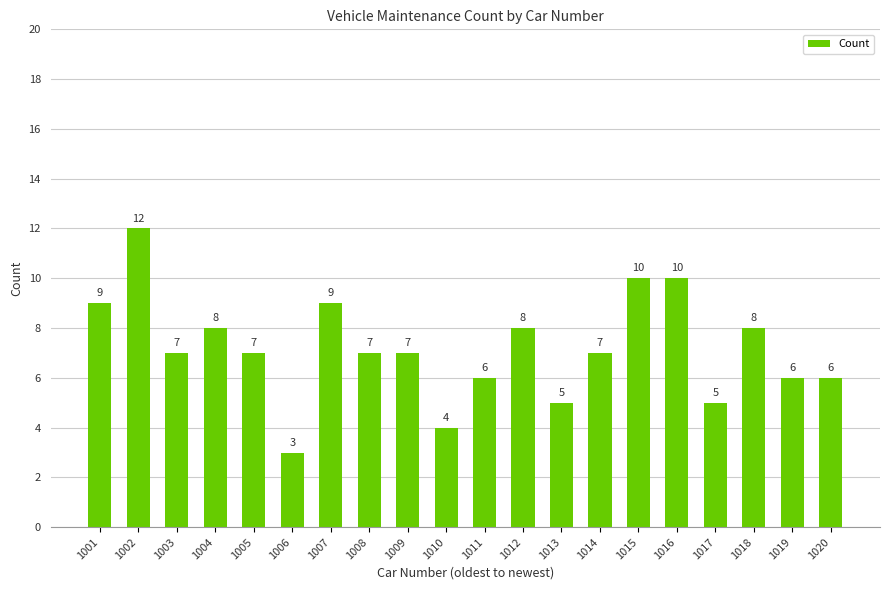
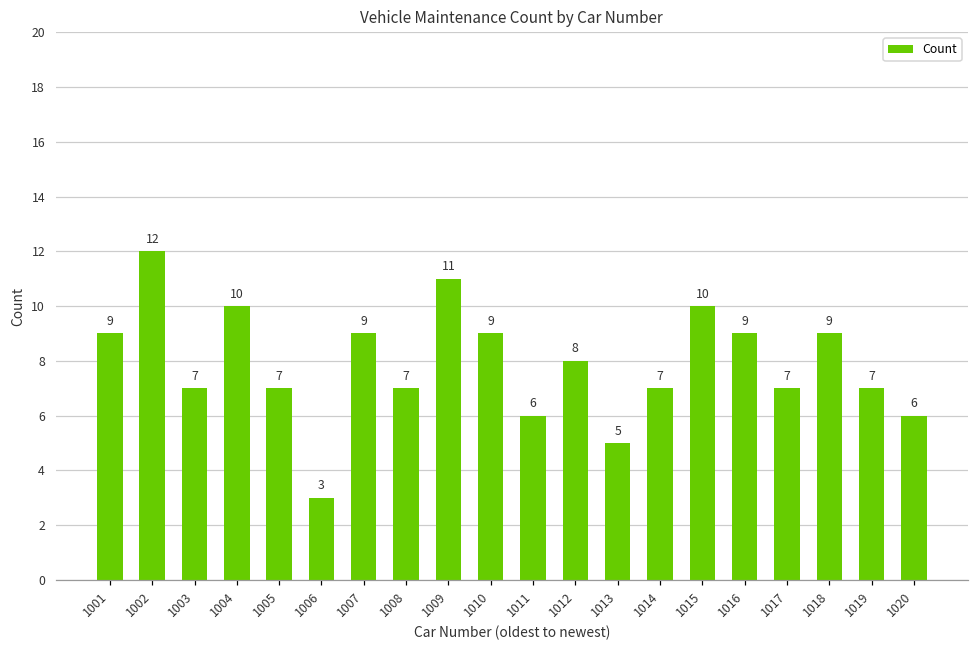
1004: 8 -> 10
1009: 7 -> 11
1010: 4 -> 9
1016: 10 -> 9
1017: 5 -> 7
1018: 8 -> 9
1019: 6 -> 7
